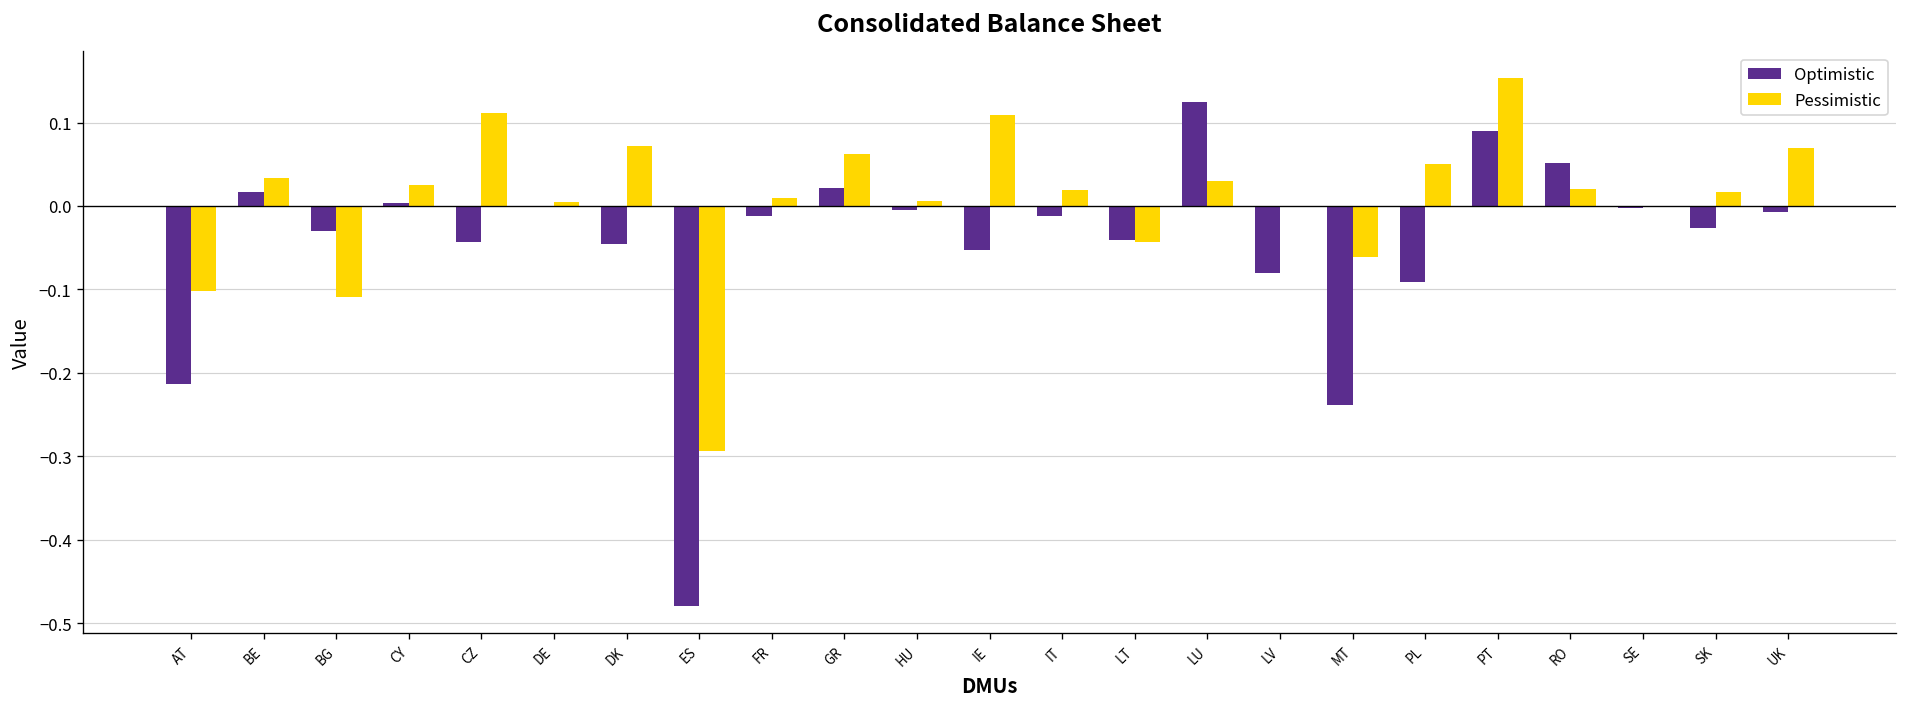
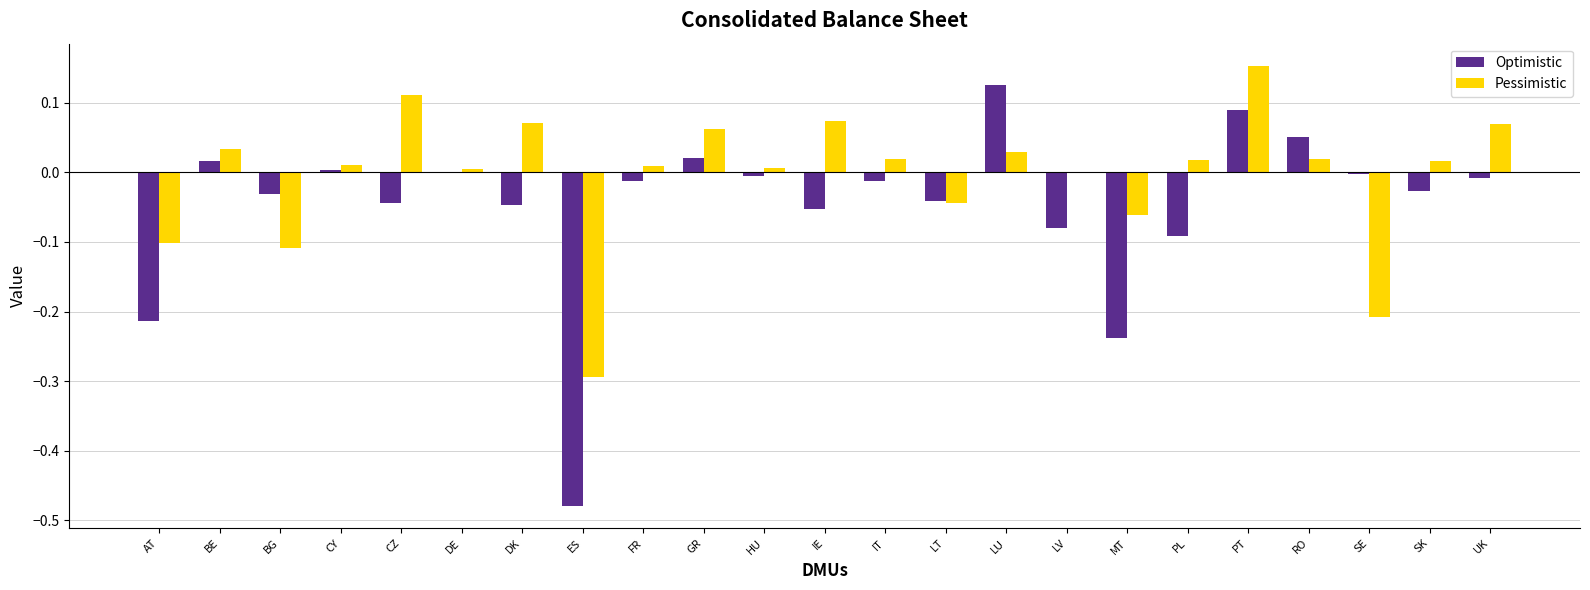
Pessimistic, CY: 0.03 -> 0.01
Pessimistic, IE: 0.11 -> 0.07
Pessimistic, PL: 0.05 -> 0.02
Pessimistic, SE: 0.00 -> -0.21
